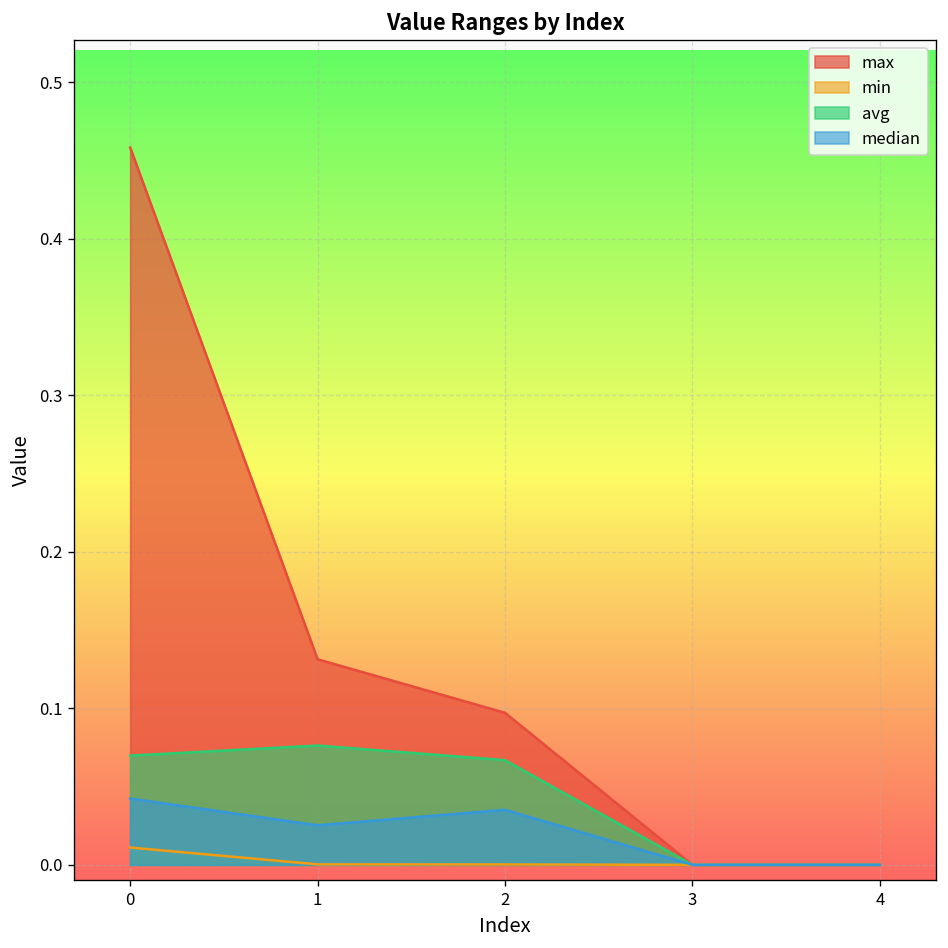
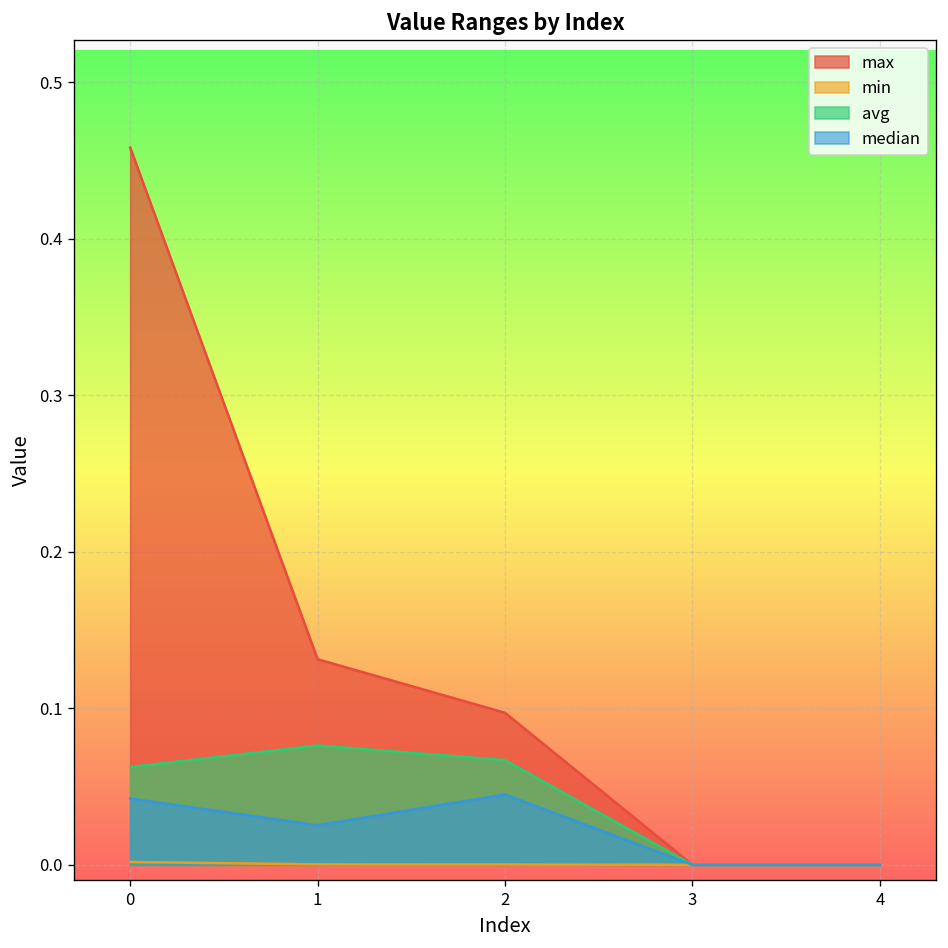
min, 0: 0.011 -> 0.002
avg, 0: 0.070 -> 0.062
median, 2: 0.035 -> 0.045
